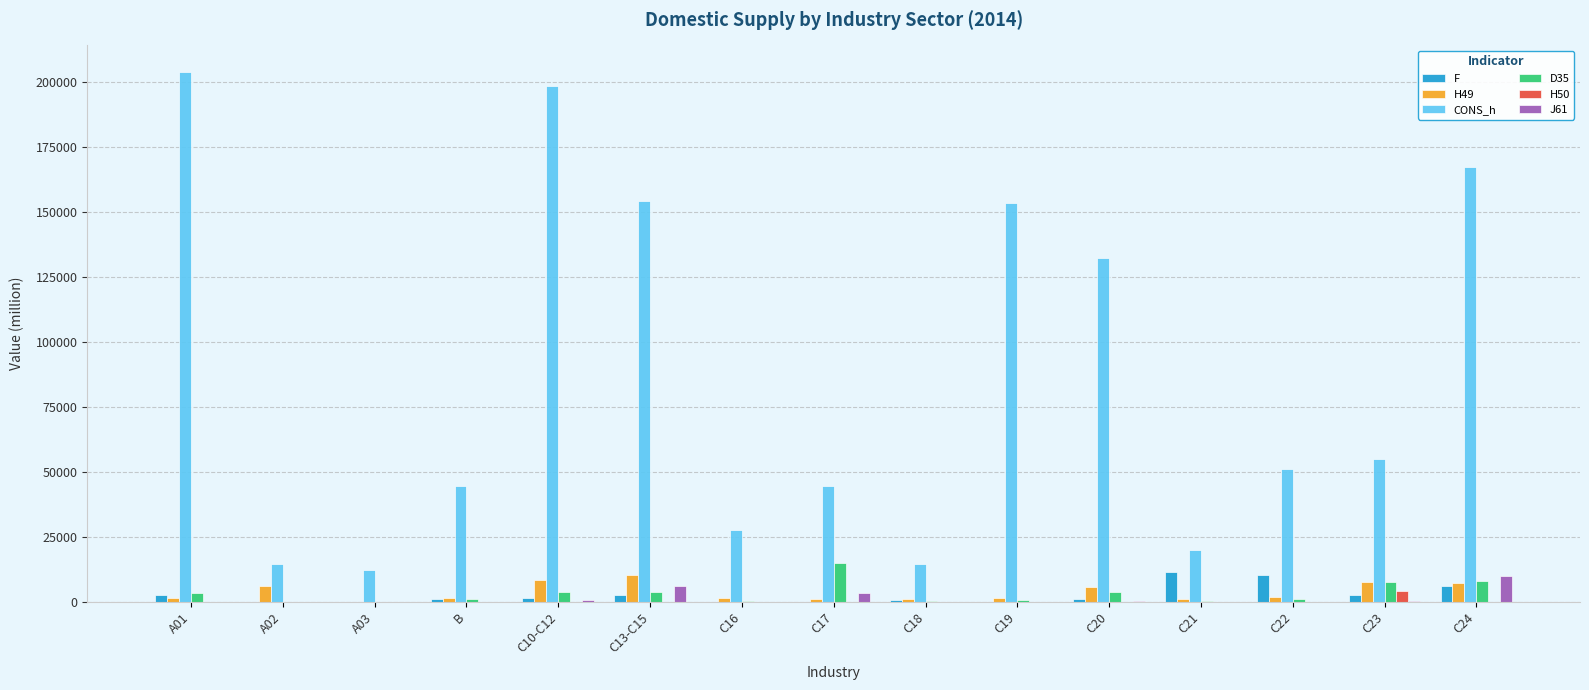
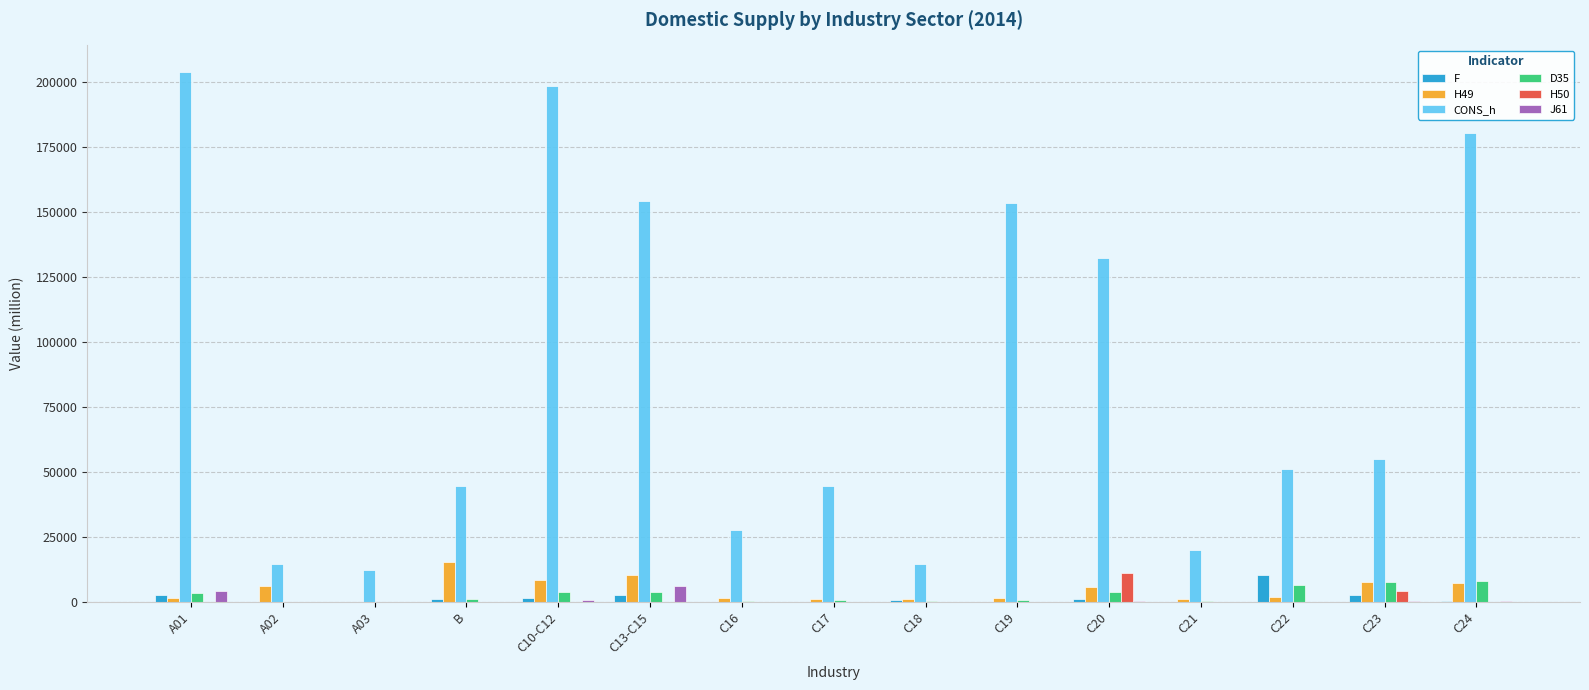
J61, A01: 0 -> 4000
H49, B: 1000 -> 15000
D35, C17: 15000 -> 1000
J61, C17: 3000 -> 0
H50, C20: 0 -> 11000
F, C21: 12000 -> 0
D35, C22: 1000 -> 6000
F, C24: 6000 -> 0
CONS_h, C24: 168000 -> 181000
J61, C24: 10000 -> 0
